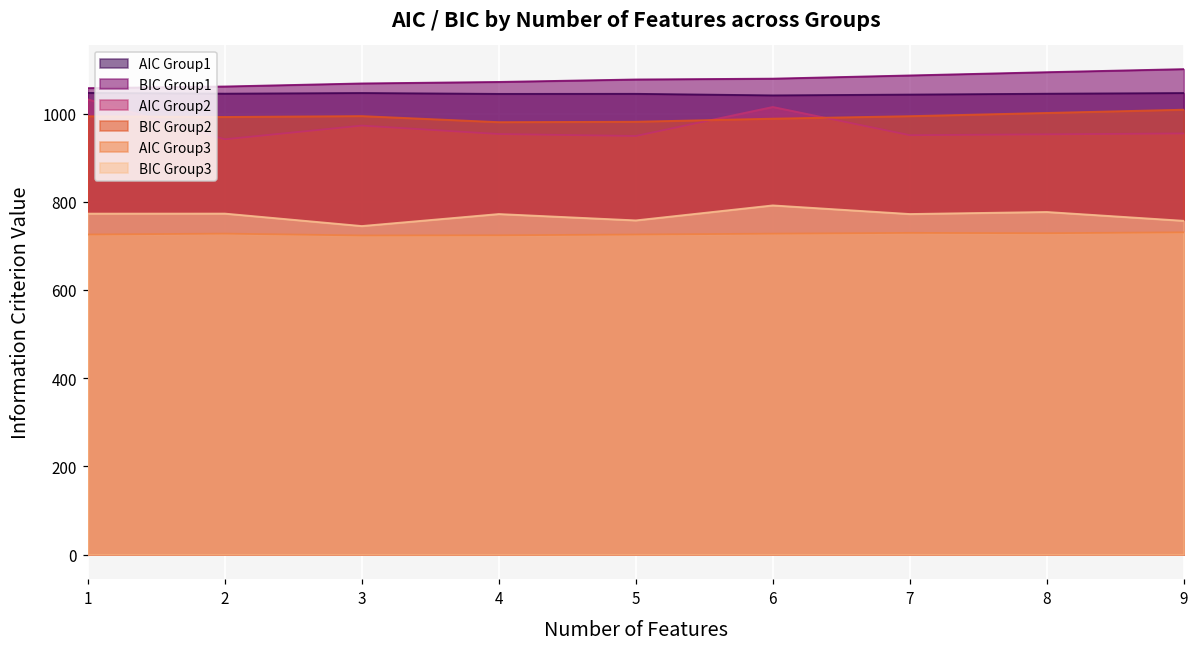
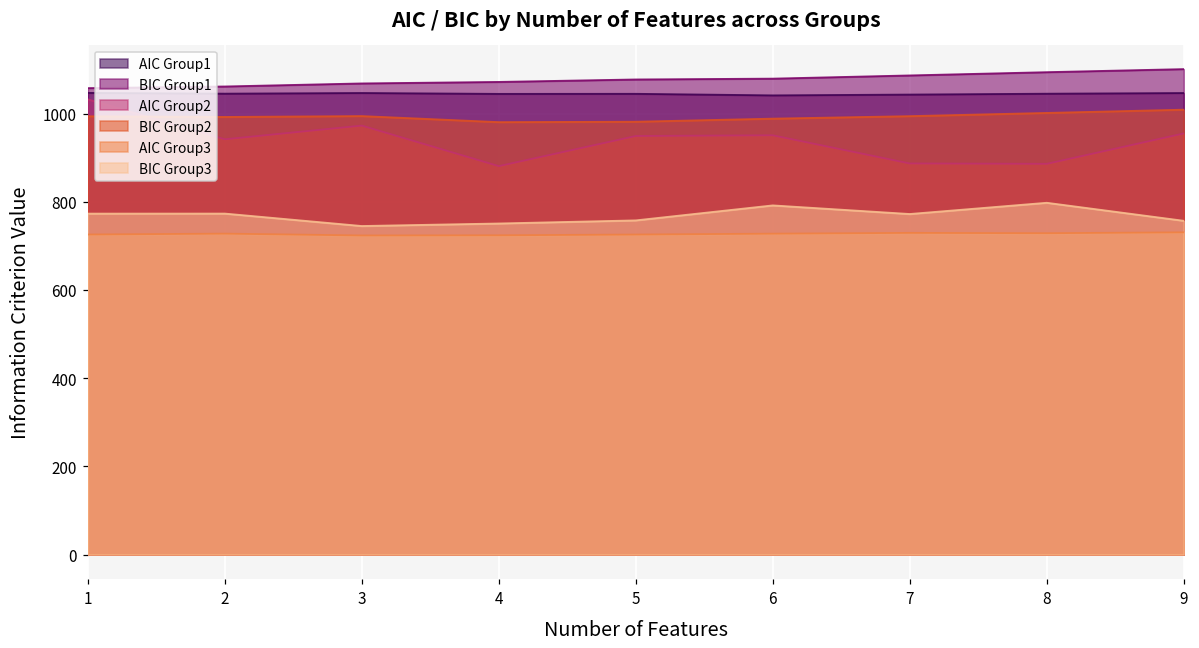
AIC Group2, 4: 950 -> 880
BIC Group3, 4: 770 -> 750
AIC Group2, 6: 1020 -> 950
AIC Group2, 7: 950 -> 890
AIC Group2, 8: 950 -> 890
BIC Group3, 8: 780 -> 800
